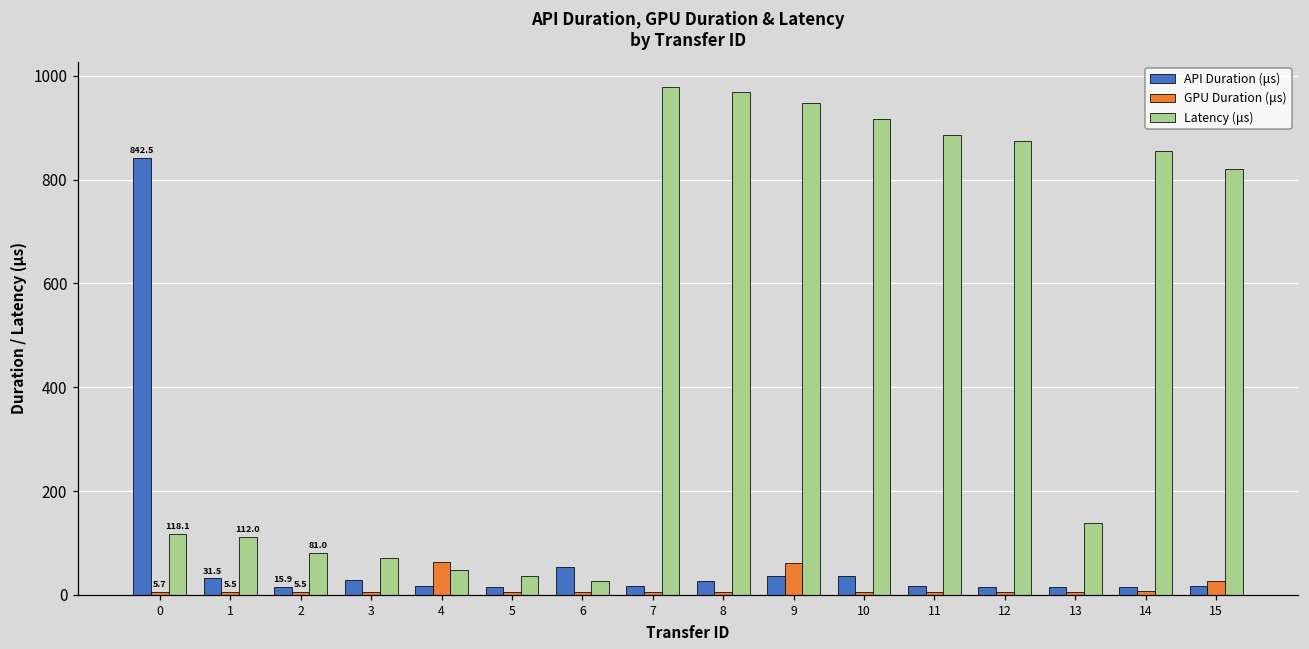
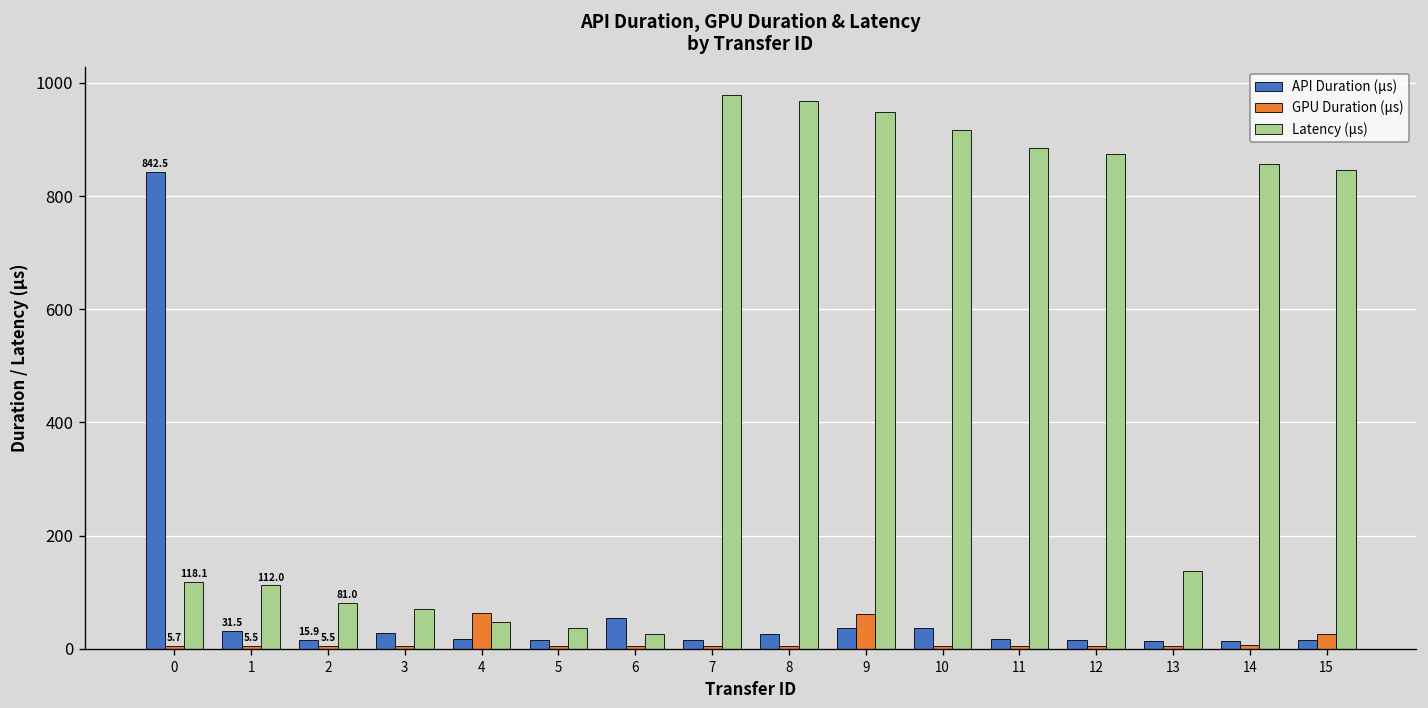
Latency (μs), 15: 820 -> 850
